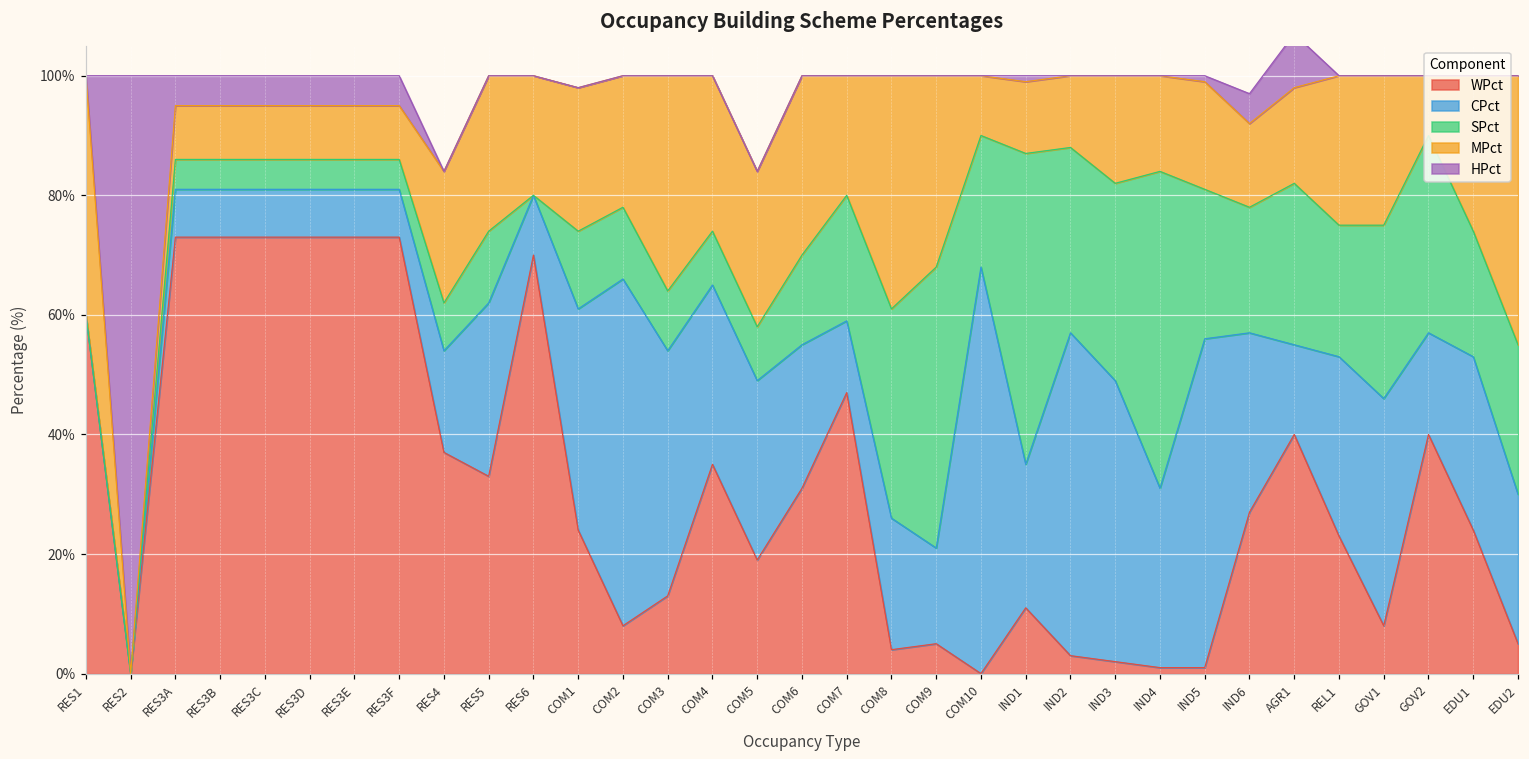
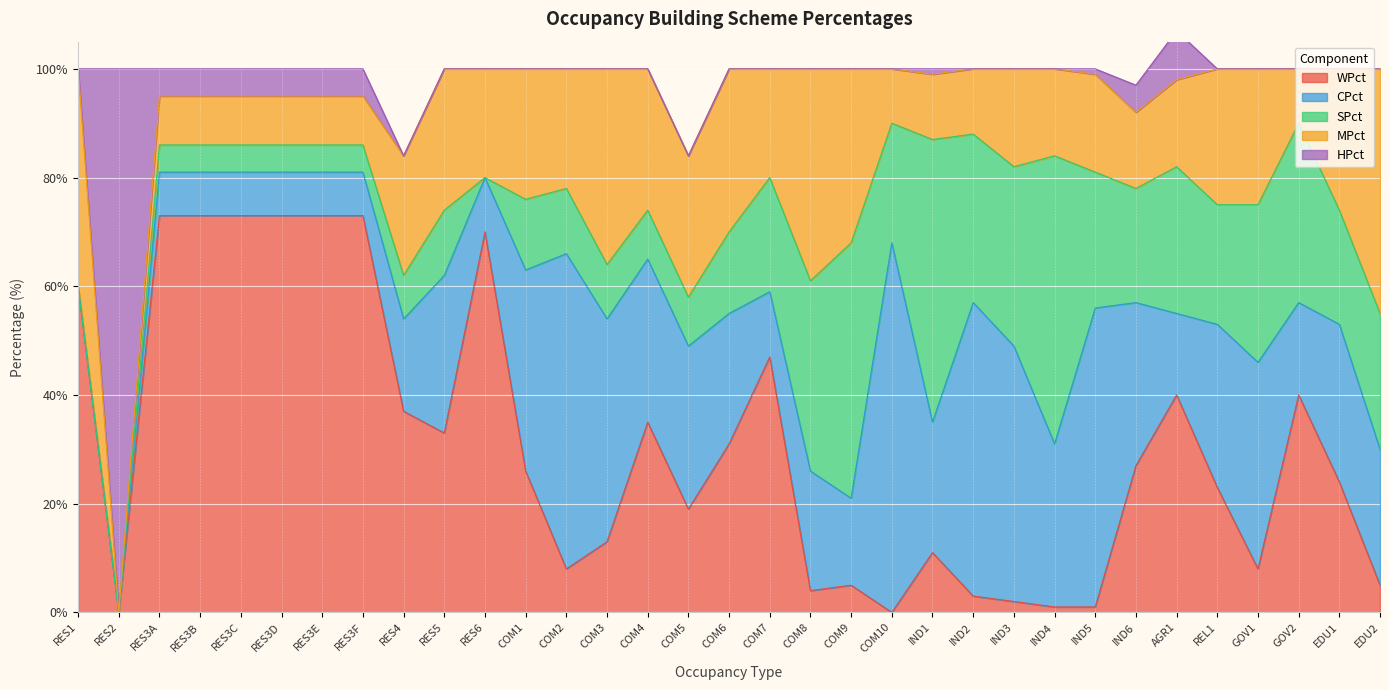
WPct, COM1: 24% -> 26%
